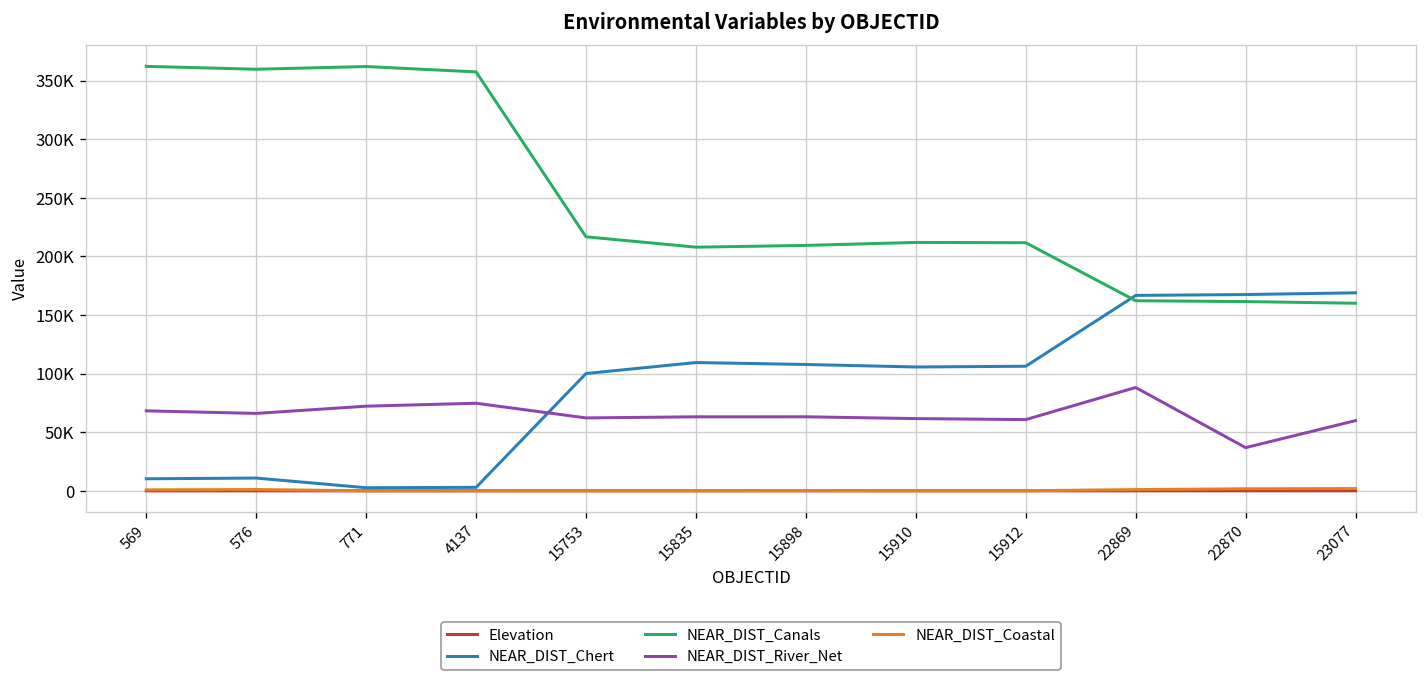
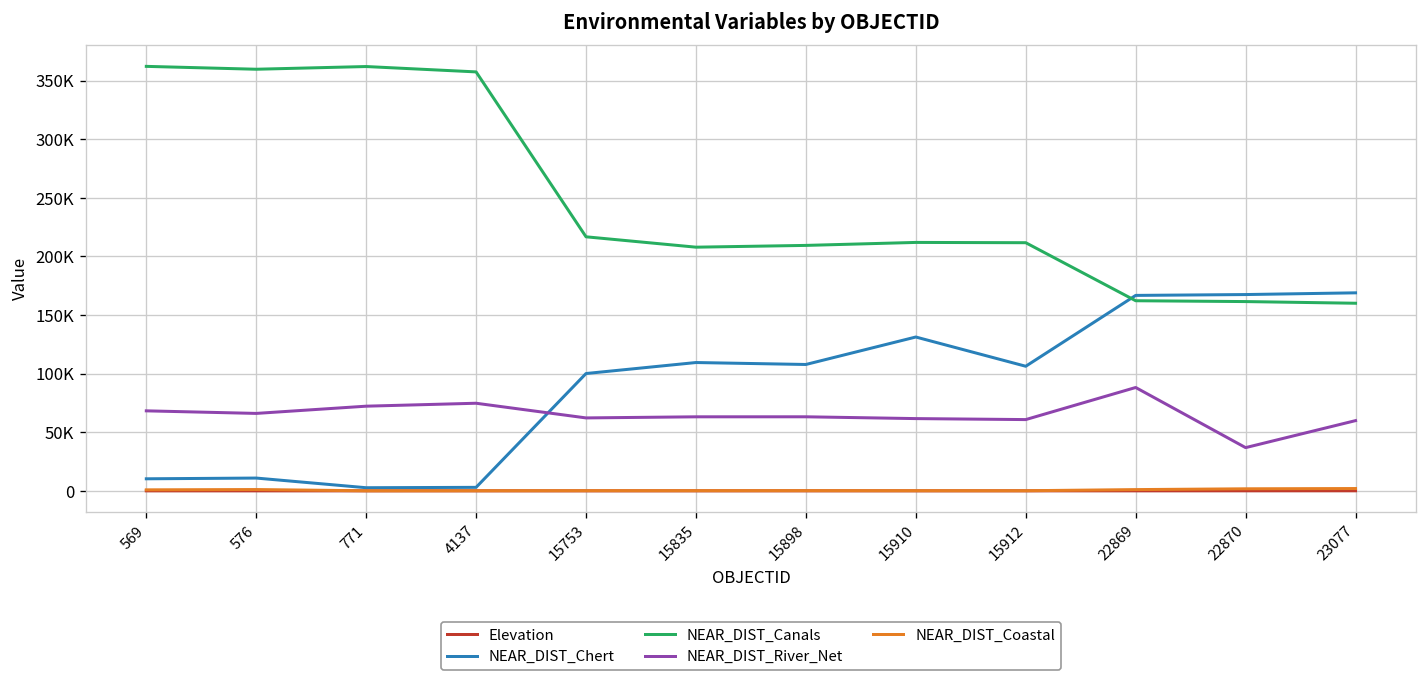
NEAR_DIST_Chert, 15910: 110000 -> 130000
